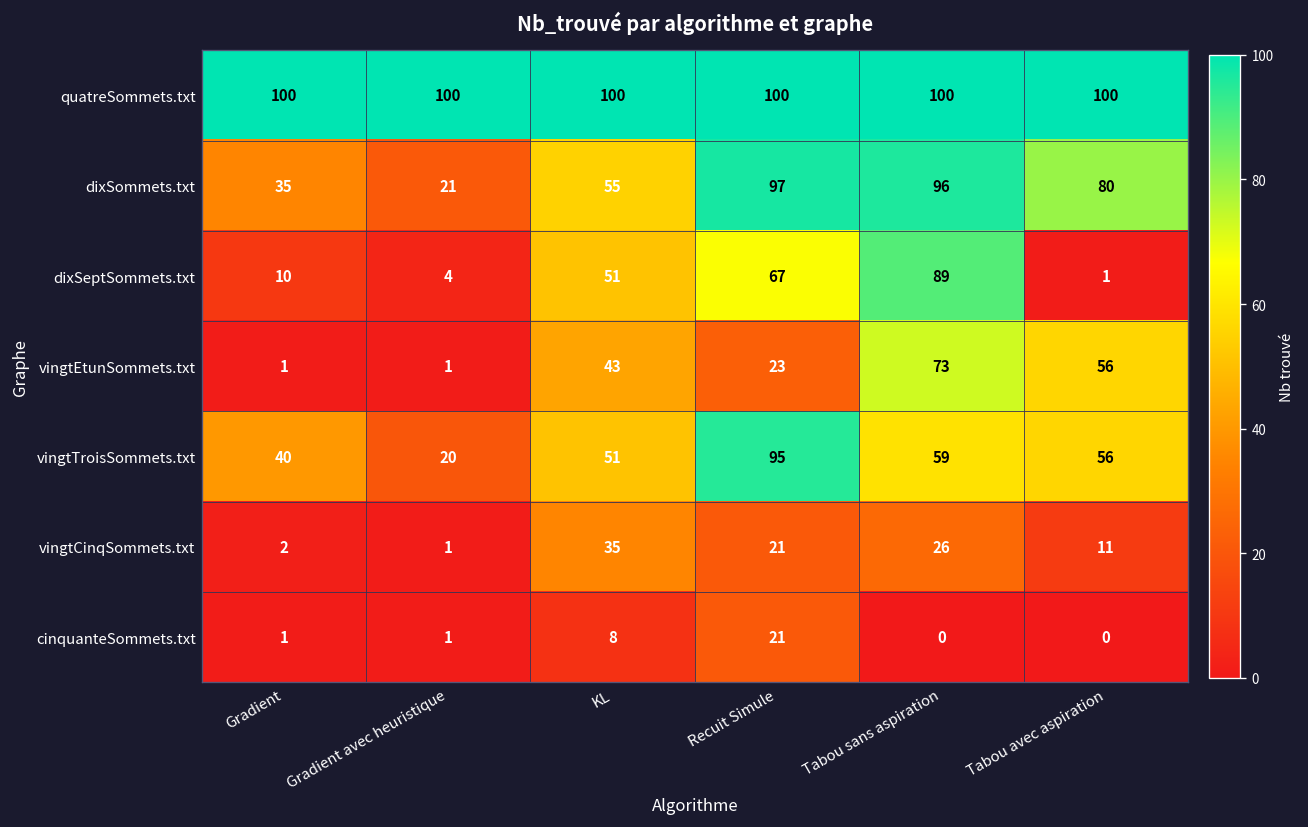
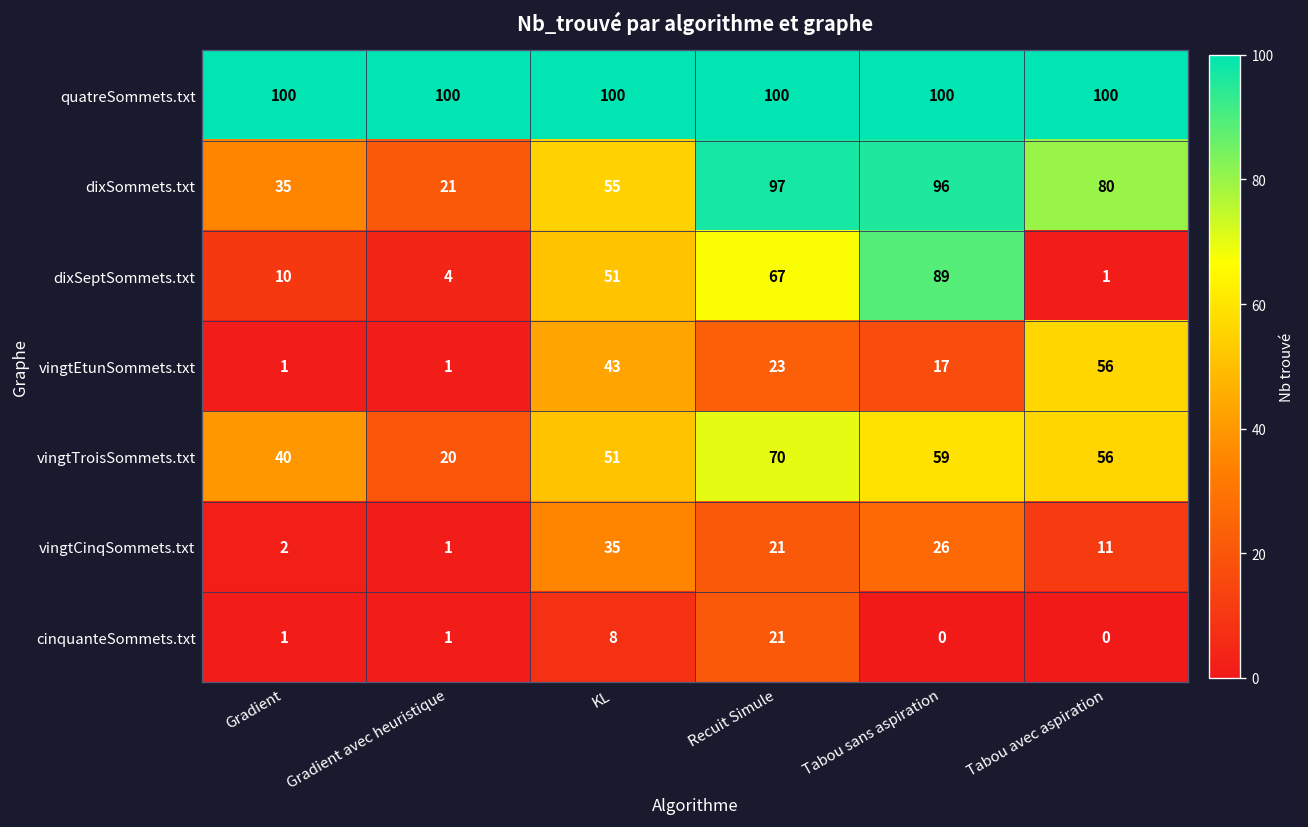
vingtEtunSommets.txt, Tabou sans aspiration: 73 -> 17
vingtTroisSommets.txt, Recuit Simule: 95 -> 70
